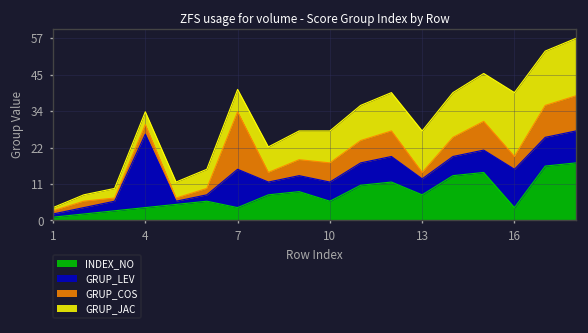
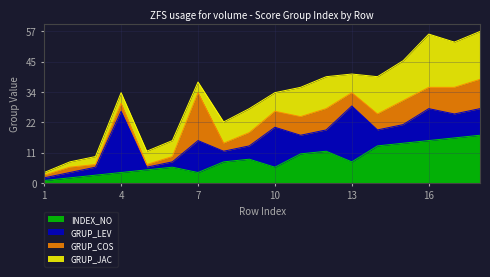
GRUP_JAC, 7: 7 -> 4
GRUP_LEV, 10: 6 -> 15
GRUP_JAC, 10: 10 -> 7
GRUP_LEV, 13: 5 -> 21
GRUP_COS, 13: 2 -> 5
GRUP_JAC, 13: 13 -> 7
INDEX_NO, 16: 4 -> 16
GRUP_COS, 16: 4 -> 8
